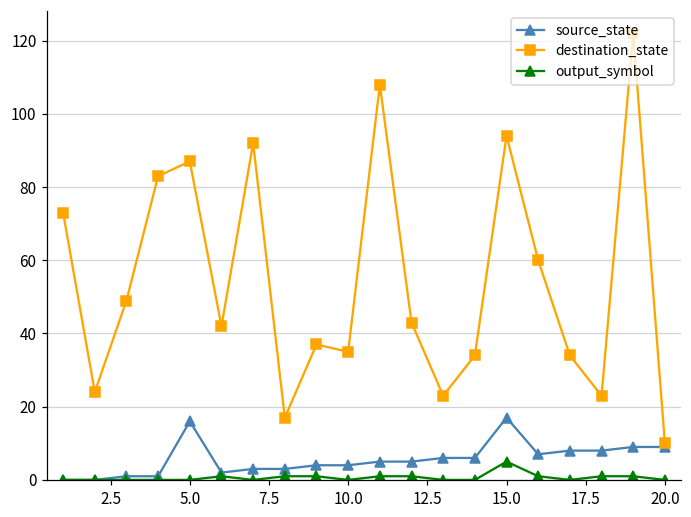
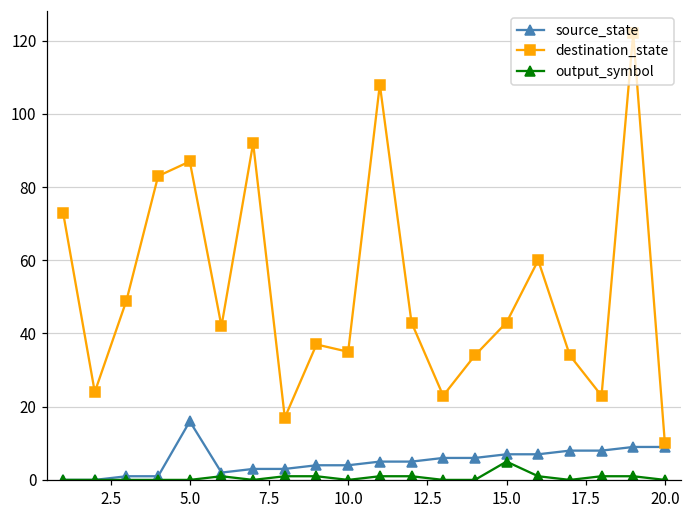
source_state, 15.0: 17 -> 7
destination_state, 15.0: 94 -> 43
